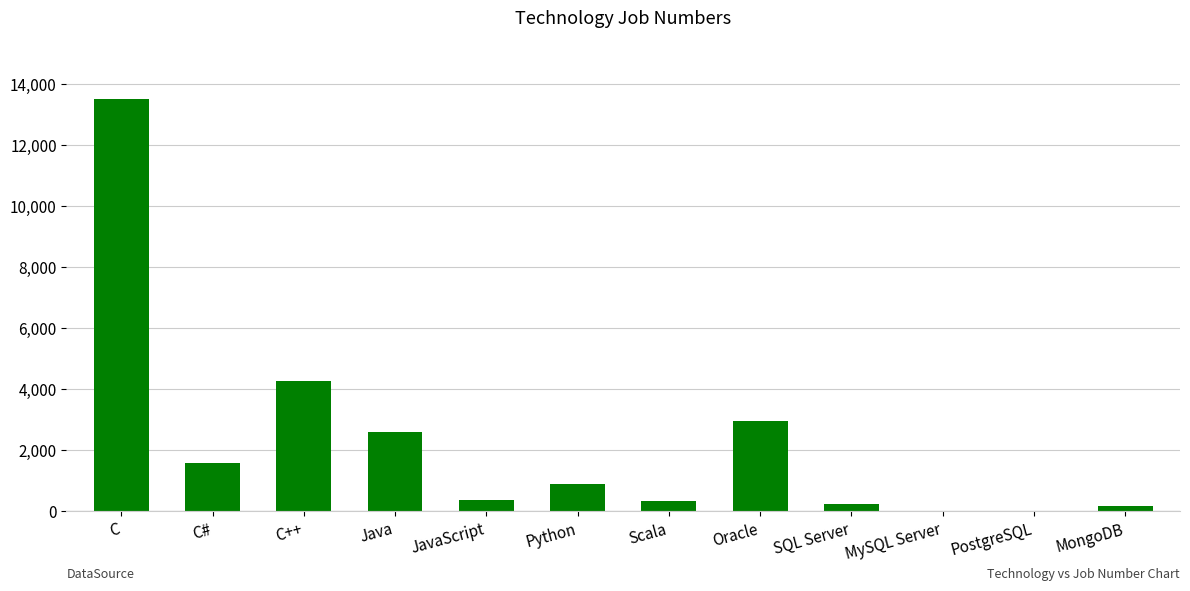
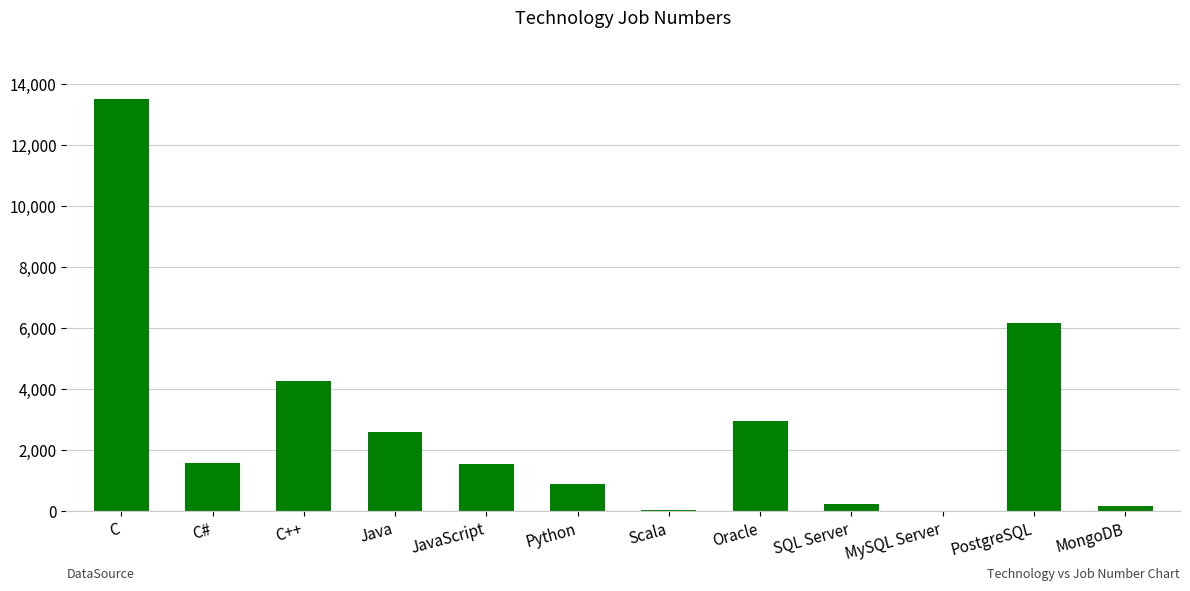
JavaScript: 400 -> 1,500
Scala: 300 -> 0
PostgreSQL: 0 -> 6,200
